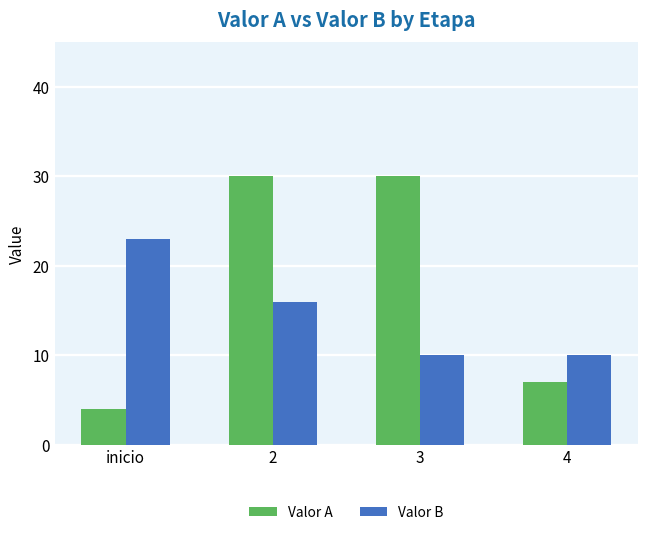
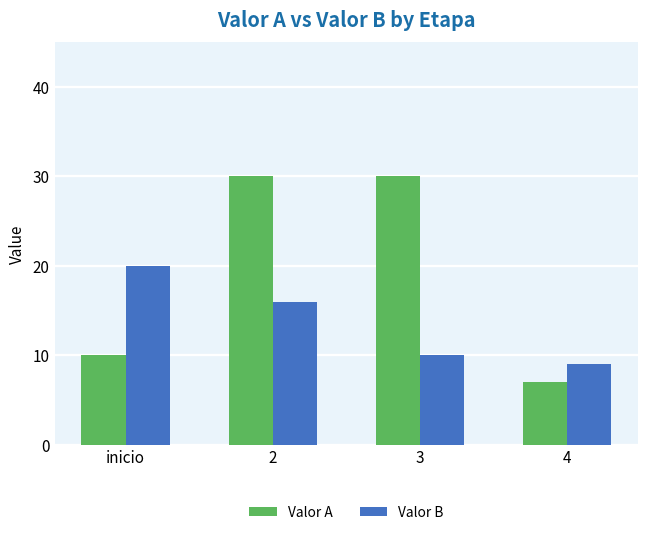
Valor A, inicio: 4 -> 10
Valor B, inicio: 23 -> 20
Valor B, 4: 10 -> 9
